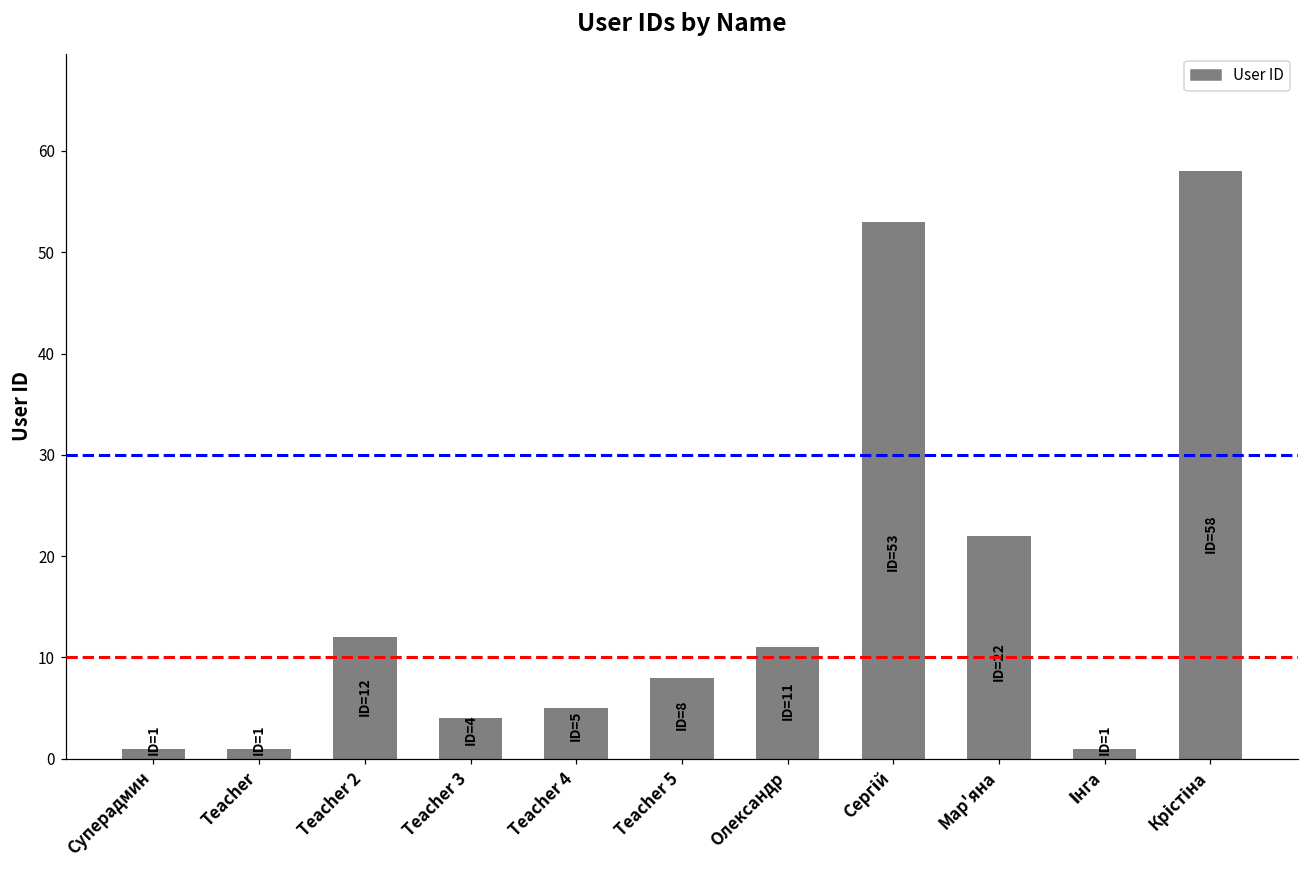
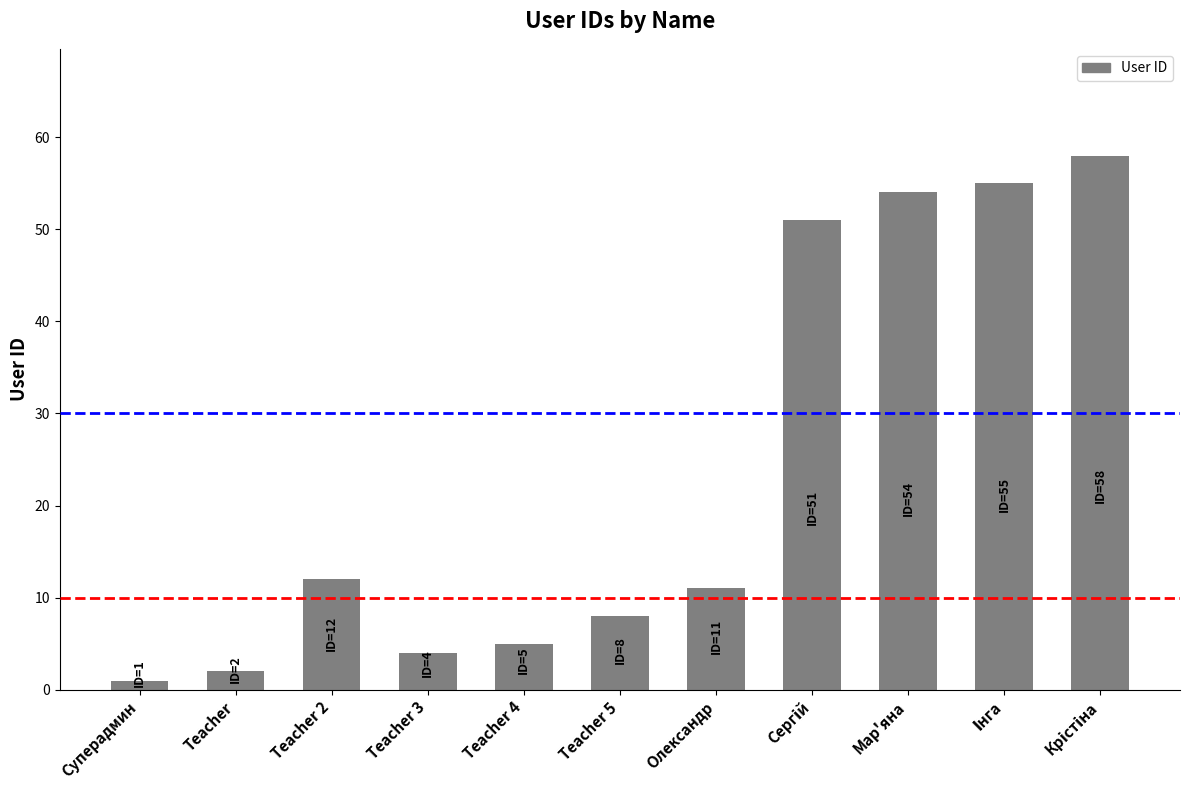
Teacher: 1 -> 2
Сергій: 53 -> 51
Мар'яна: 22 -> 54
Інга: 1 -> 55
